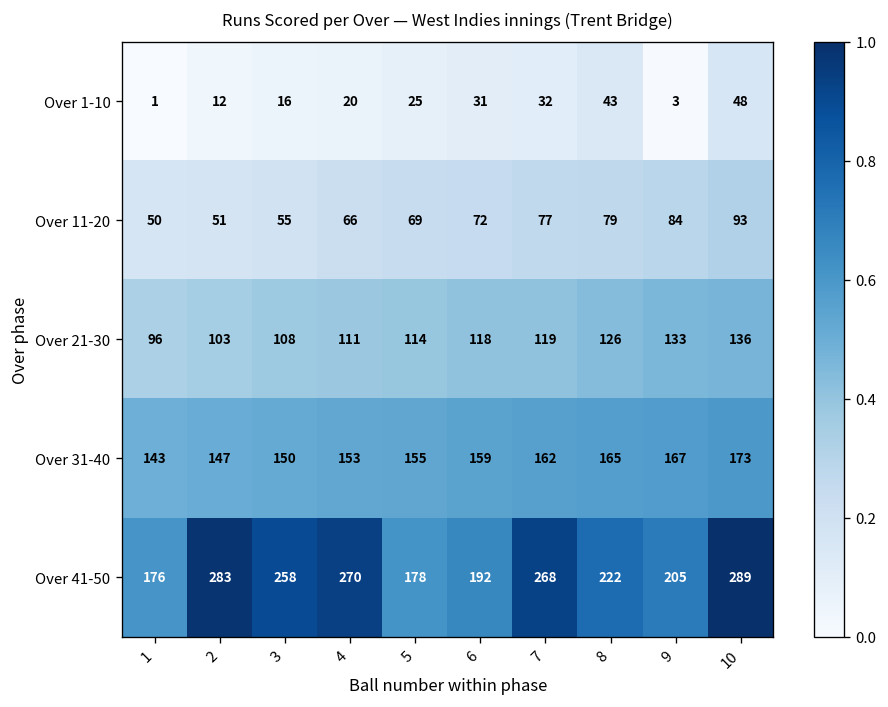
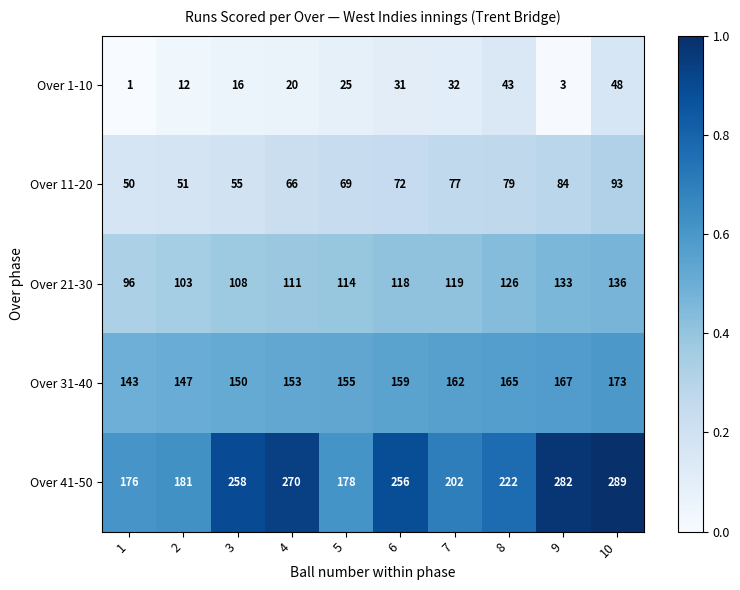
Over 41-50, 2: 283 -> 181
Over 41-50, 6: 192 -> 256
Over 41-50, 7: 268 -> 202
Over 41-50, 9: 205 -> 282
